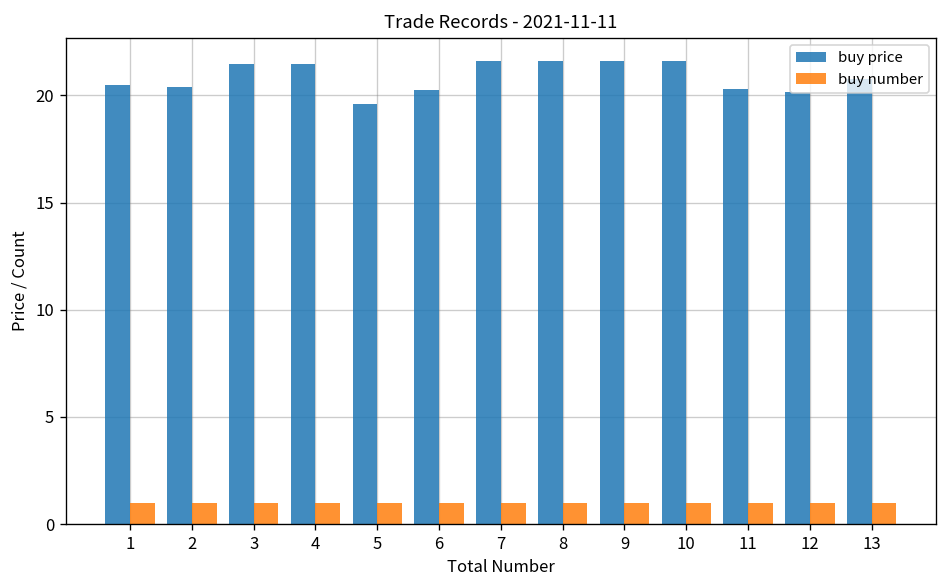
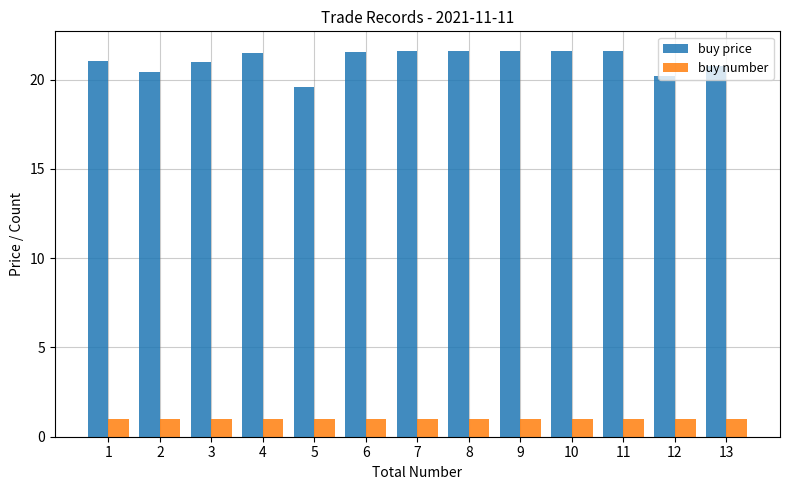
buy price, 1: 20.5 -> 21.0
buy price, 3: 21.5 -> 21.0
buy price, 6: 20.2 -> 21.6
buy price, 11: 20.3 -> 21.6
